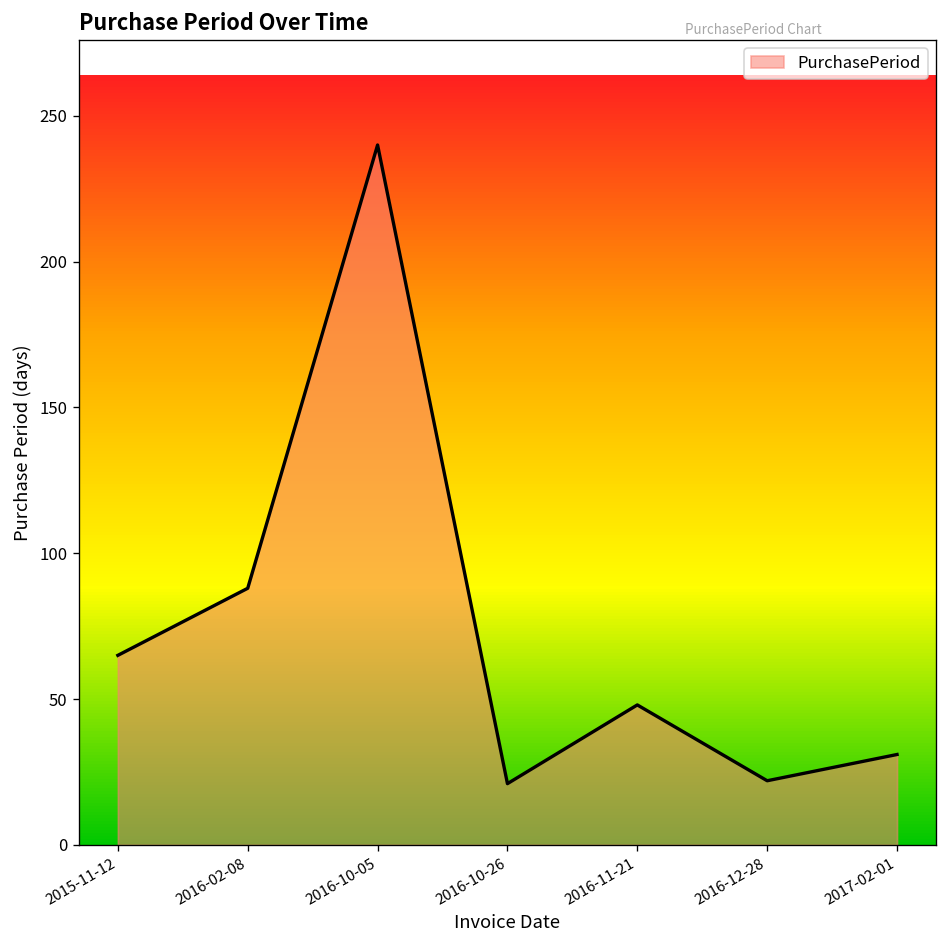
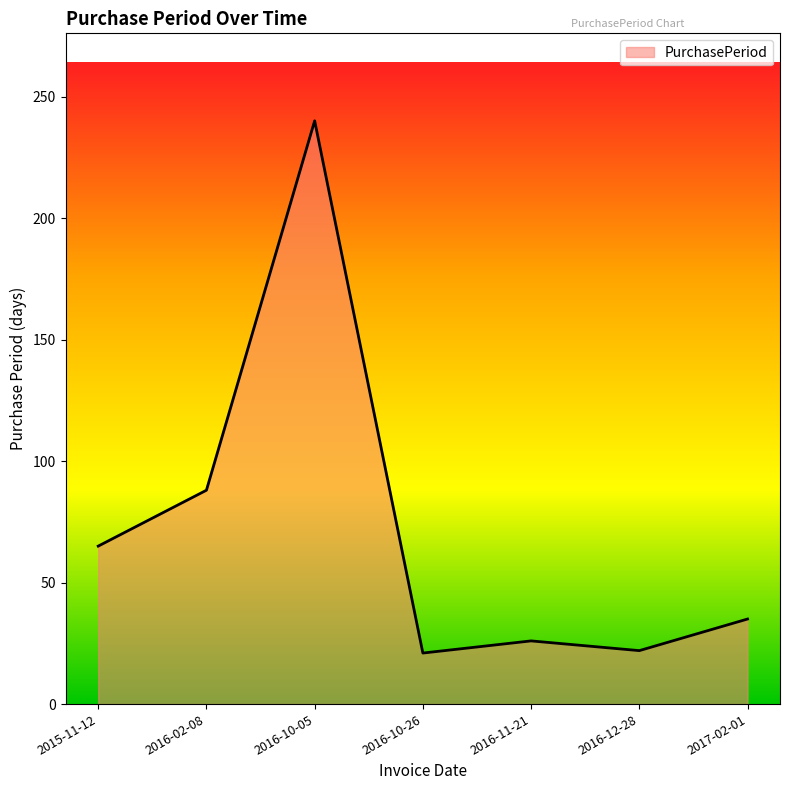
2016-11-21: 48 -> 26
2017-02-01: 31 -> 35
